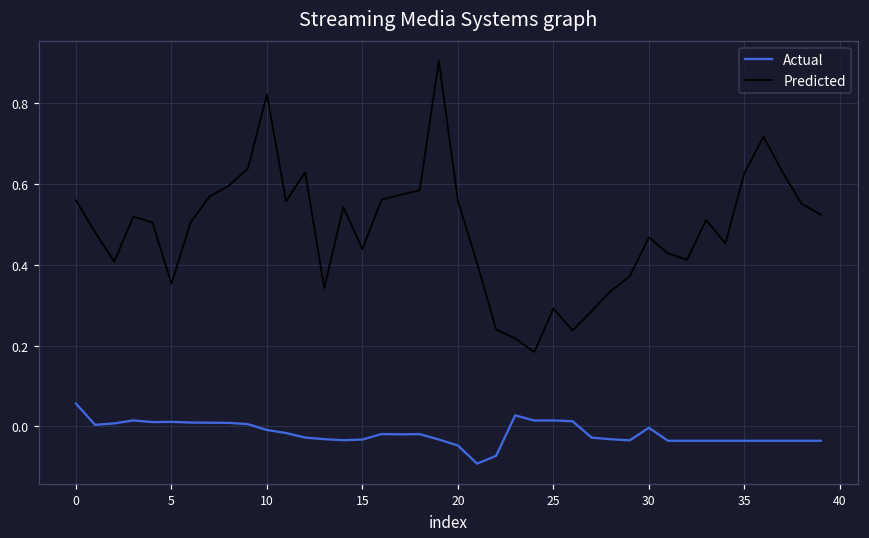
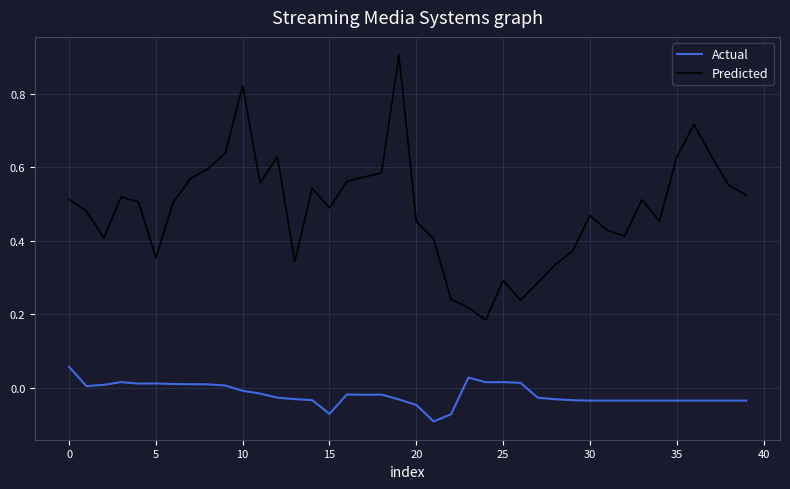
Predicted, 0: 0.56 -> 0.51
Actual, 15: -0.03 -> -0.07
Predicted, 15: 0.44 -> 0.49
Predicted, 20: 0.56 -> 0.45
Actual, 30: 0.00 -> -0.04
